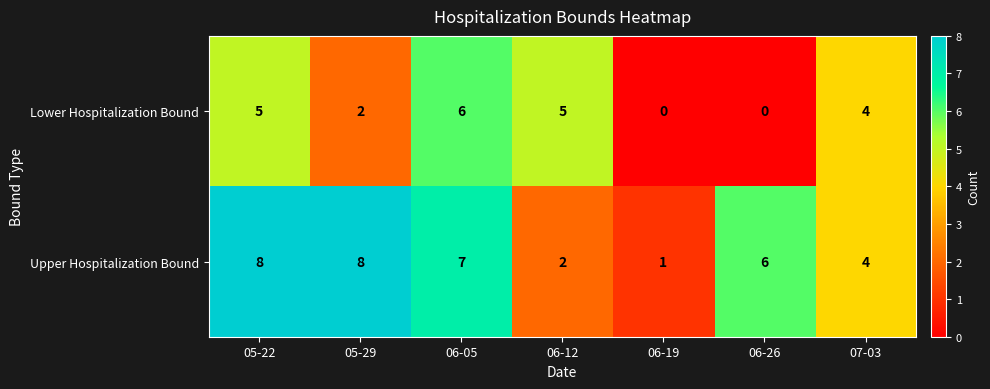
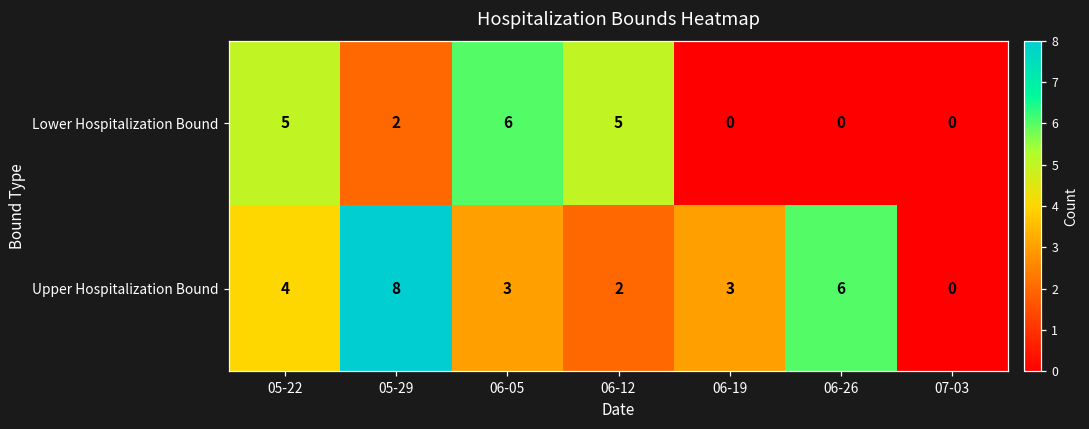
Lower Hospitalization Bound, 07-03: 4 -> 0
Upper Hospitalization Bound, 05-22: 8 -> 4
Upper Hospitalization Bound, 06-05: 7 -> 3
Upper Hospitalization Bound, 06-19: 1 -> 3
Upper Hospitalization Bound, 07-03: 4 -> 0
